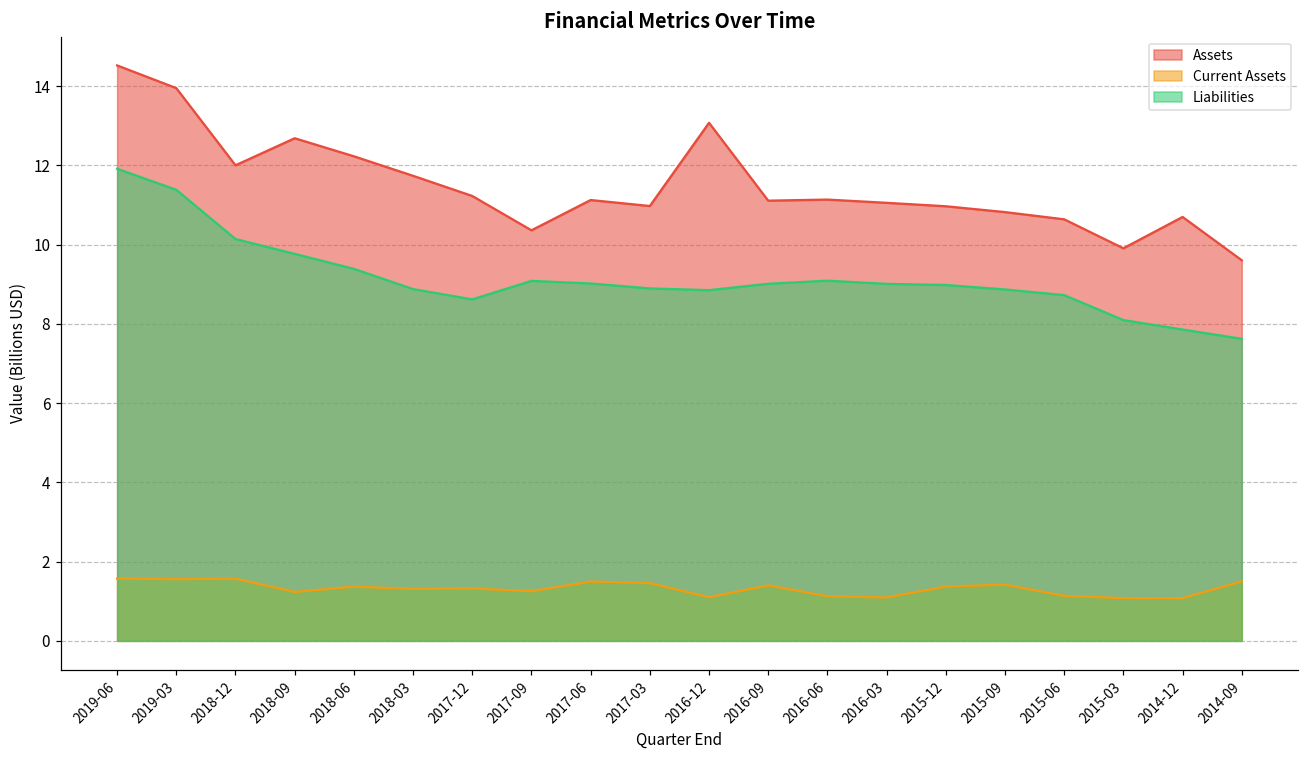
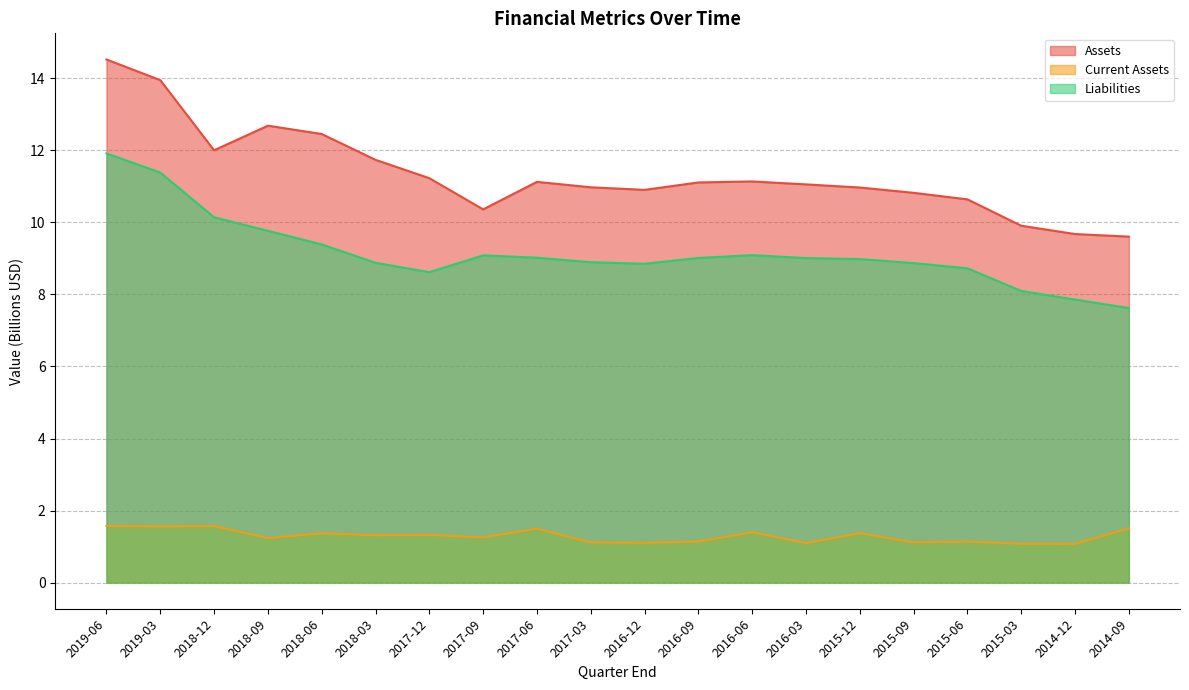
Assets, 2018-06: 12.2 -> 12.5
Current Assets, 2017-03: 1.5 -> 1.1
Assets, 2016-12: 13.1 -> 10.9
Current Assets, 2016-09: 1.4 -> 1.1
Current Assets, 2016-06: 1.1 -> 1.4
Current Assets, 2015-09: 1.4 -> 1.1
Assets, 2014-12: 10.7 -> 9.7
